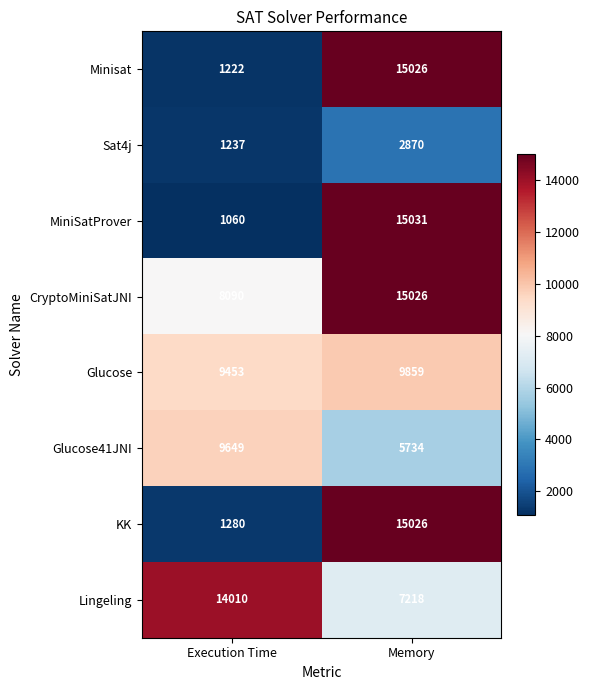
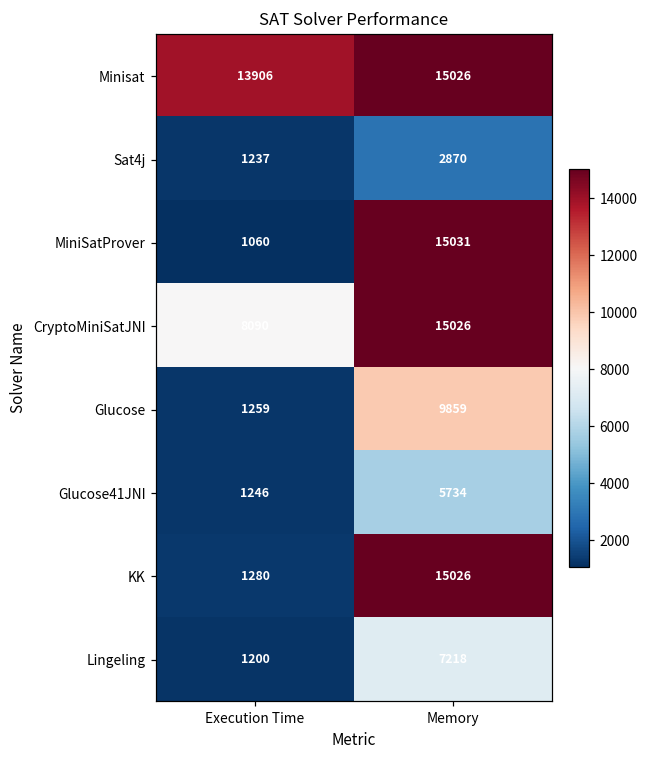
Minisat, Execution Time: 1222 -> 13906
Glucose, Execution Time: 9453 -> 1259
Glucose41JNI, Execution Time: 9649 -> 1246
Lingeling, Execution Time: 14010 -> 1200
